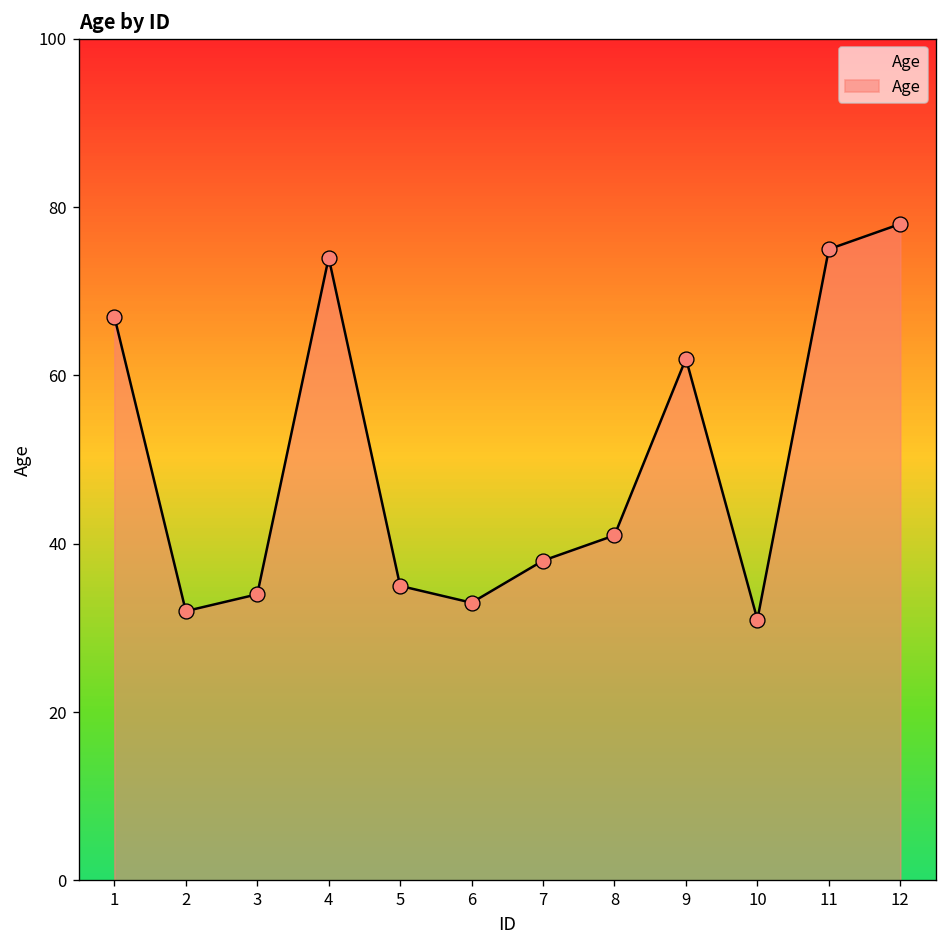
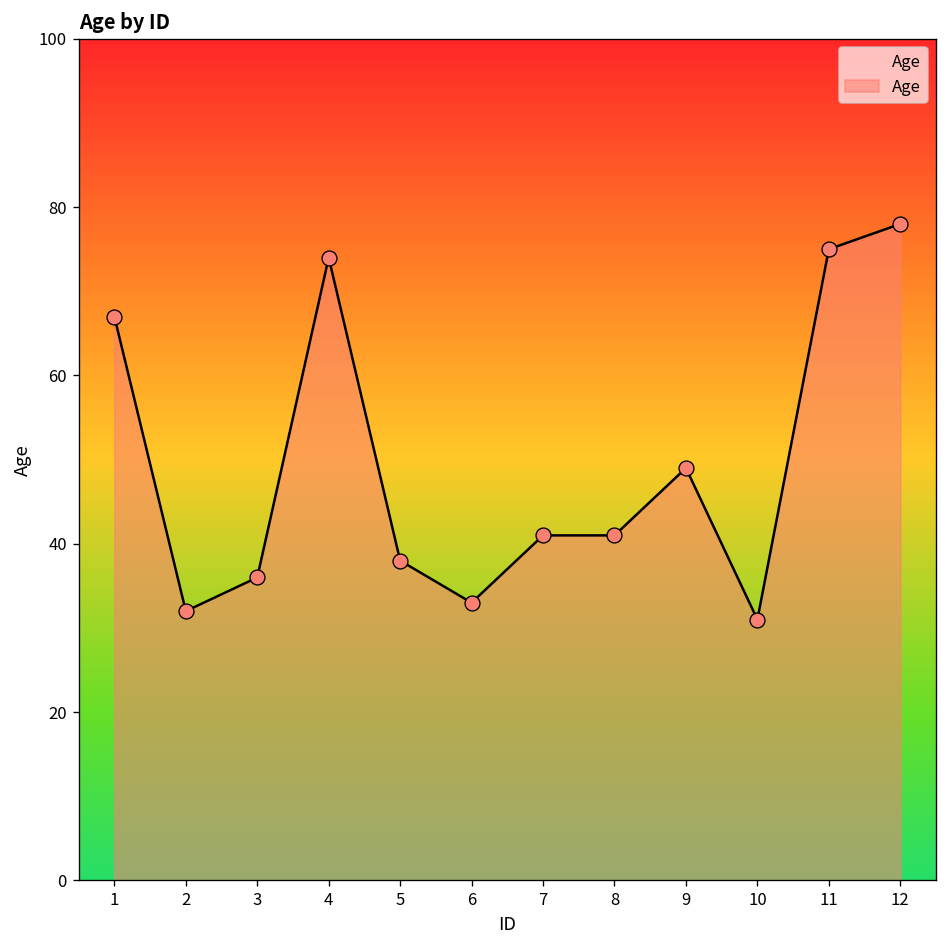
3: 34 -> 36
5: 35 -> 38
7: 38 -> 41
9: 62 -> 49
